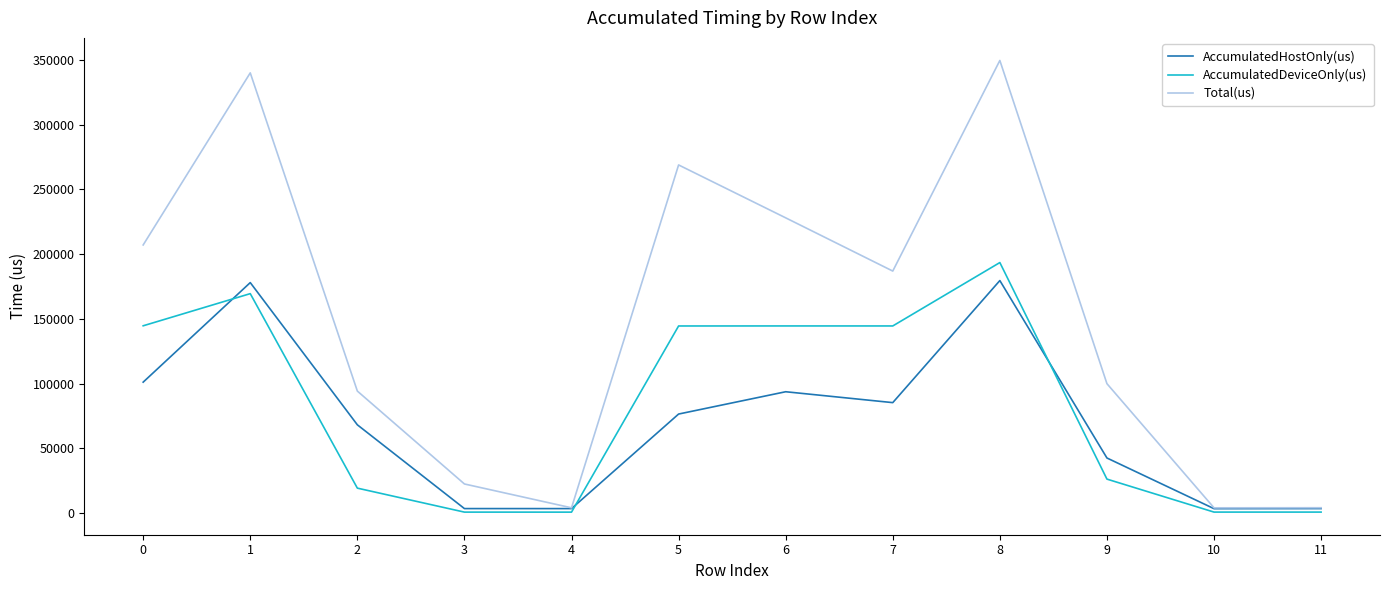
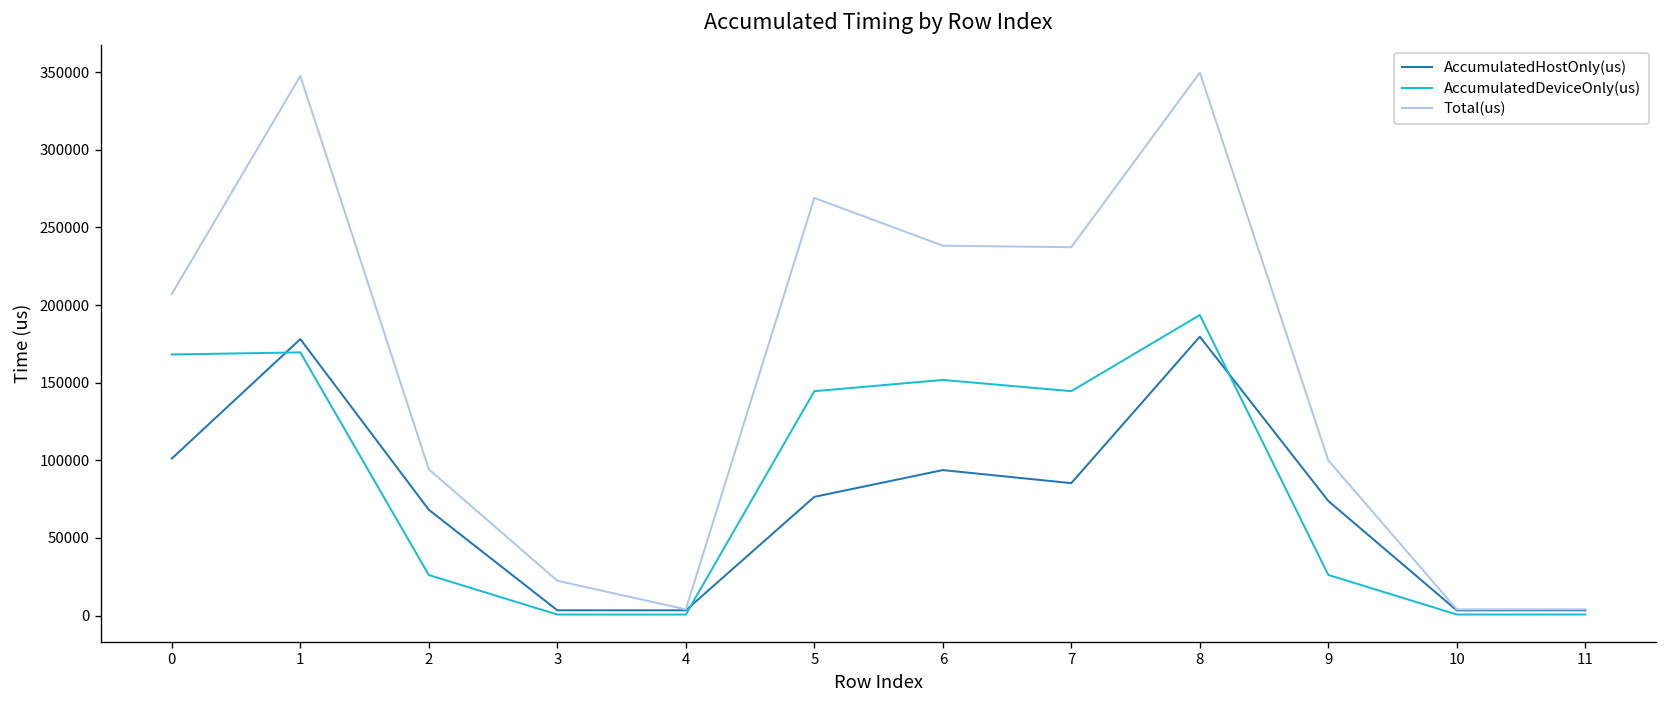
AccumulatedDeviceOnly(us), 0: 145000 -> 168000
Total(us), 1: 340000 -> 348000
AccumulatedDeviceOnly(us), 2: 19000 -> 26000
AccumulatedDeviceOnly(us), 6: 145000 -> 152000
Total(us), 6: 228000 -> 238000
Total(us), 7: 187000 -> 237000
AccumulatedHostOnly(us), 9: 42000 -> 74000
